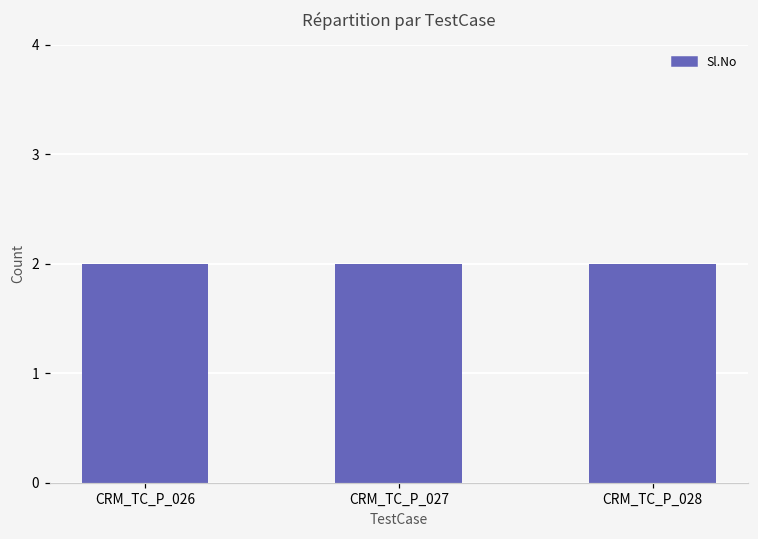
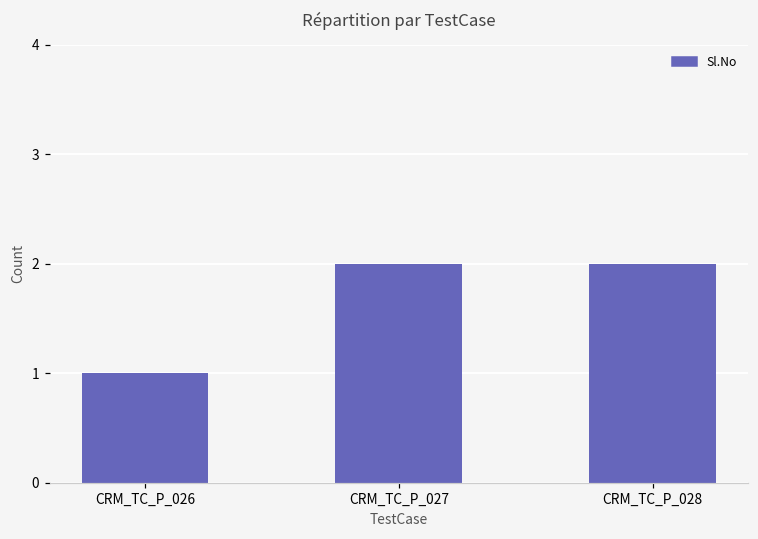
CRM_TC_P_026: 2 -> 1
